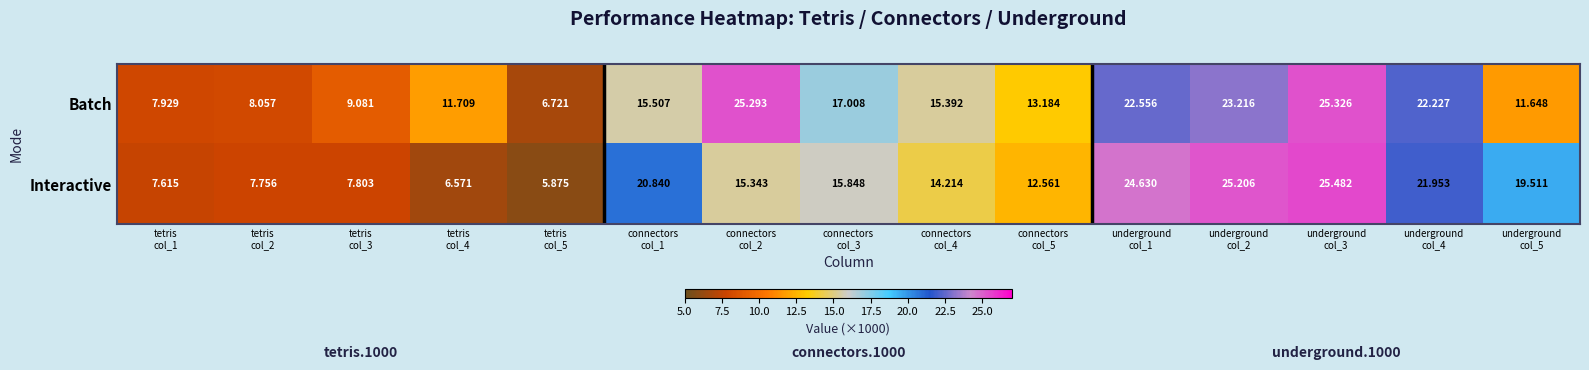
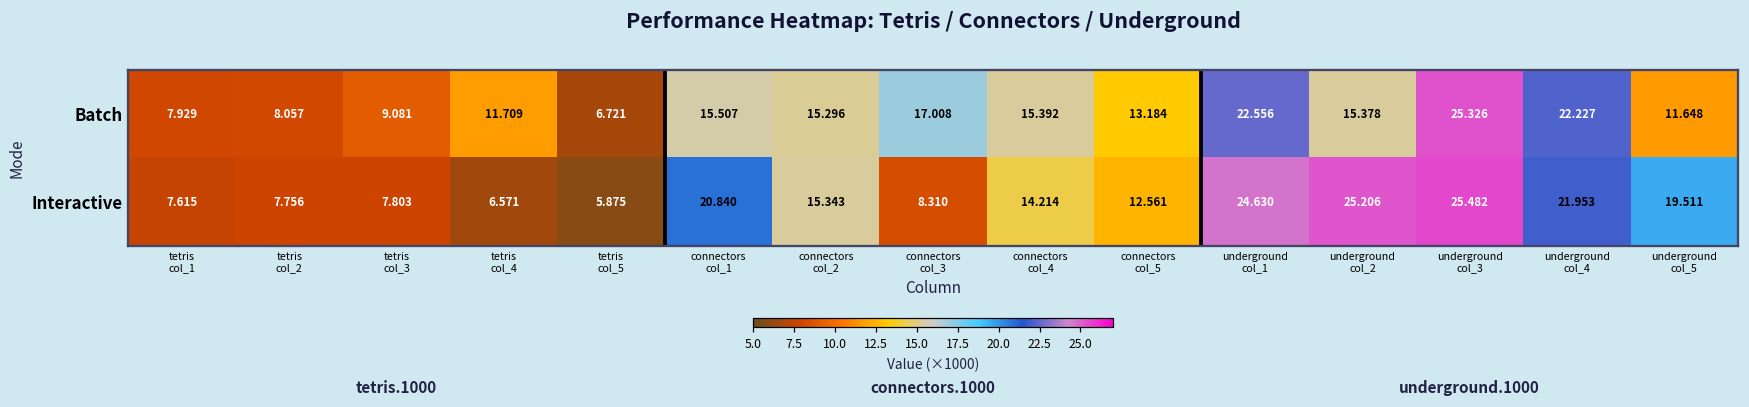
Batch, connectors col_2: 25.293 -> 15.296
Batch, underground col_2: 23.216 -> 15.378
Interactive, connectors col_3: 15.848 -> 8.310
